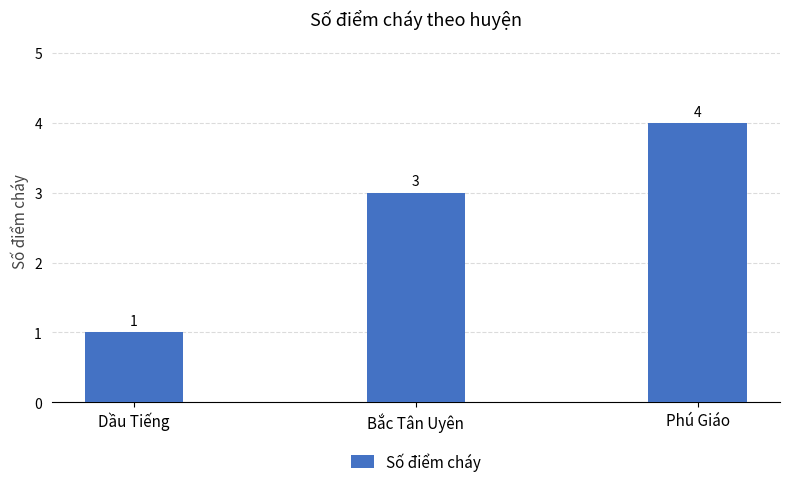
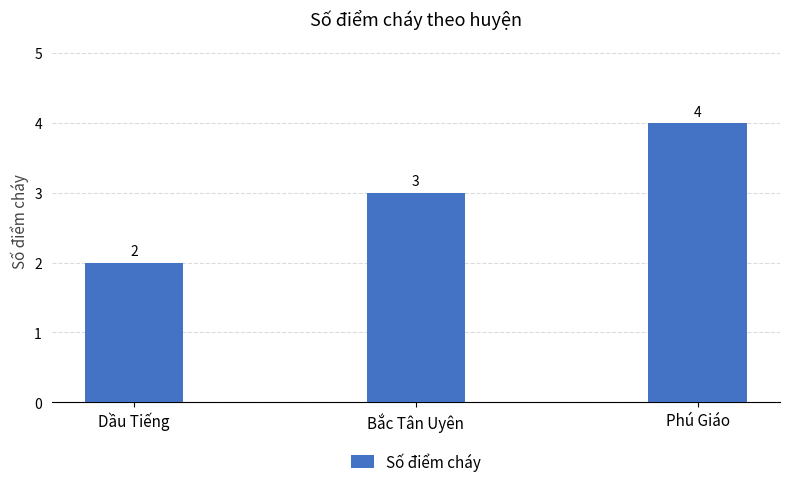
Dầu Tiếng: 1 -> 2
